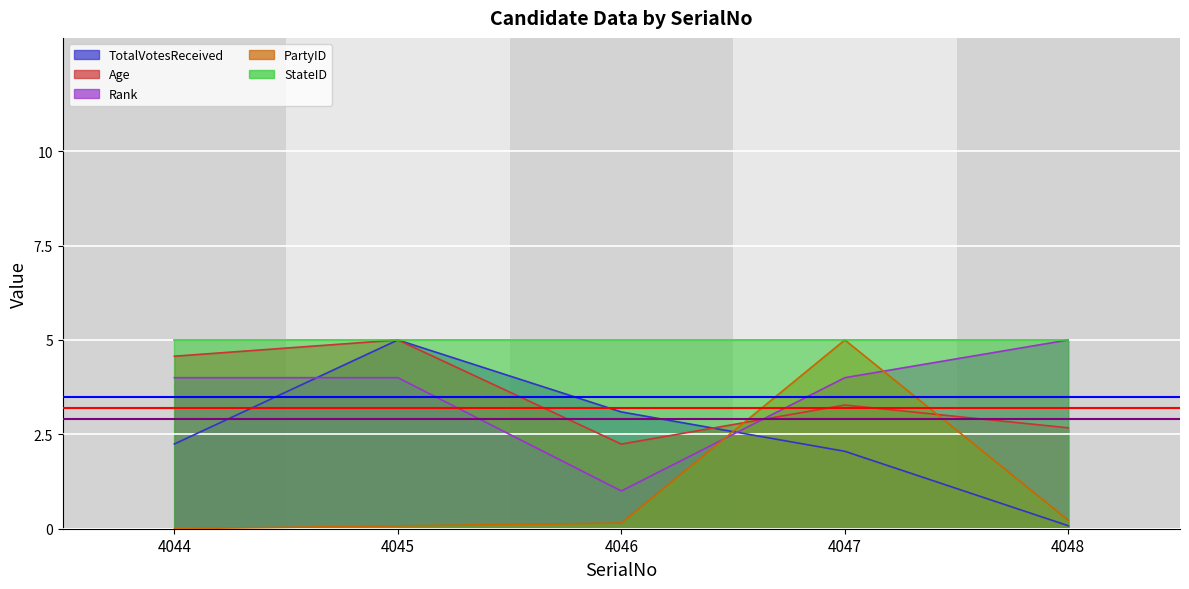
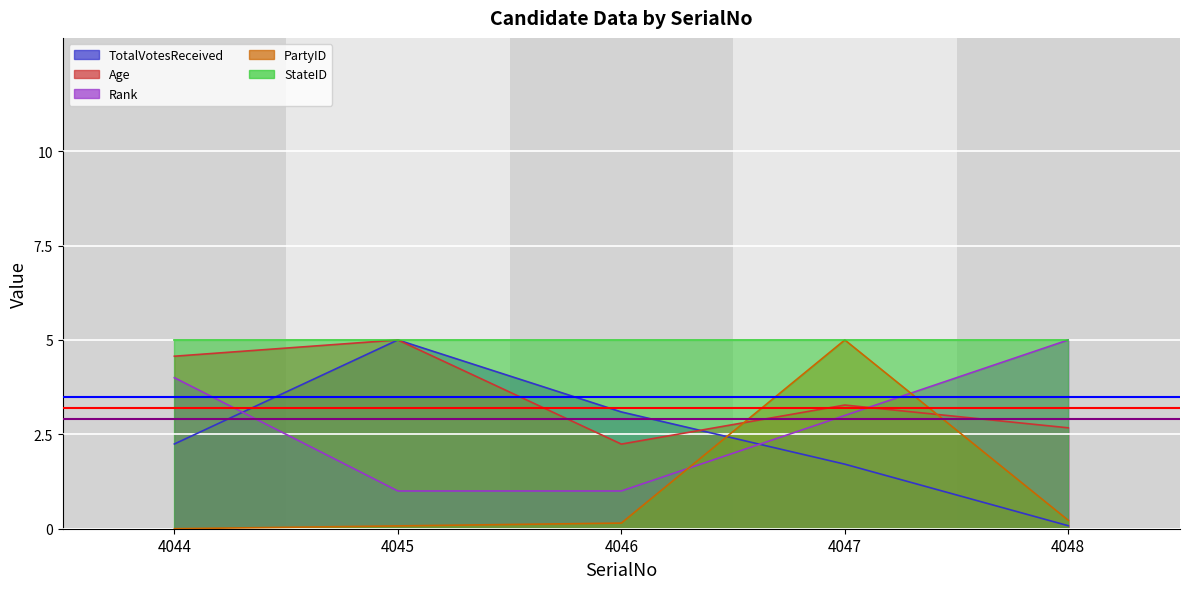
Rank, 4045: 4 -> 1
TotalVotesReceived, 4047: 2.1 -> 1.7
Rank, 4047: 4 -> 3
